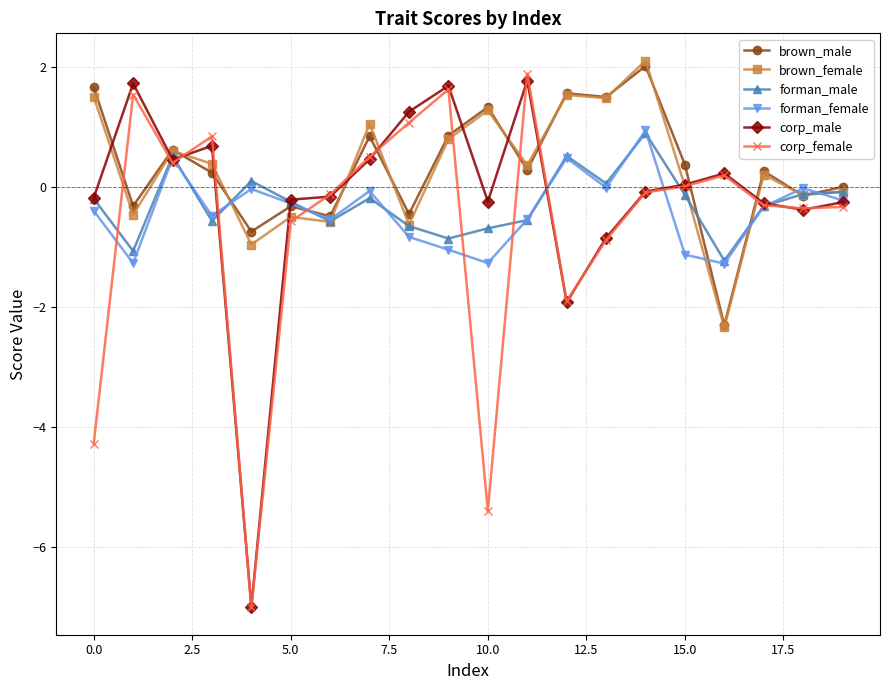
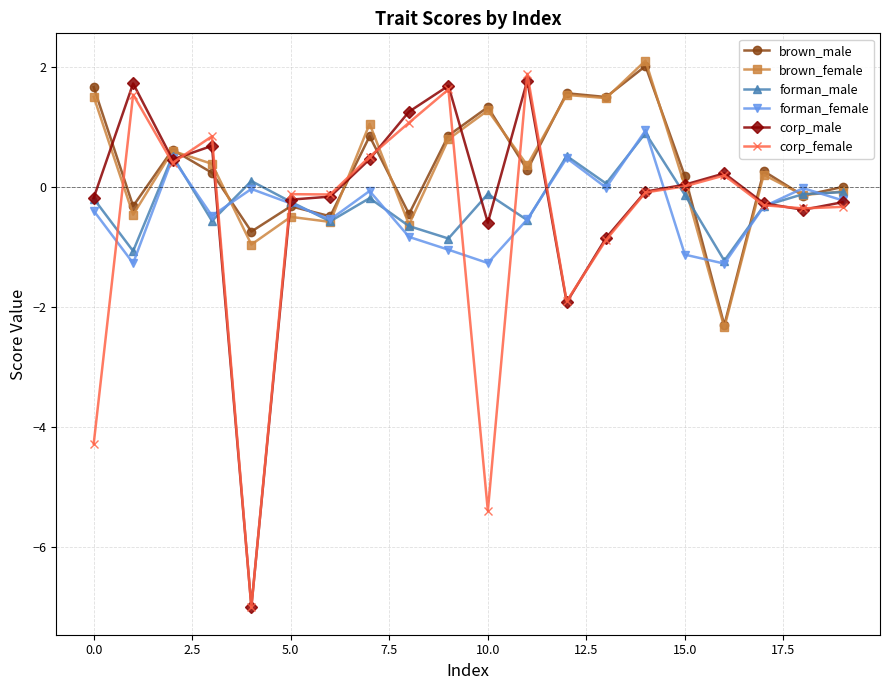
corp_female, 5.0: -0.6 -> -0.1
forman_male, 10.0: -0.7 -> -0.1
corp_male, 10.0: -0.2 -> -0.6
brown_male, 15.0: 0.4 -> 0.2
